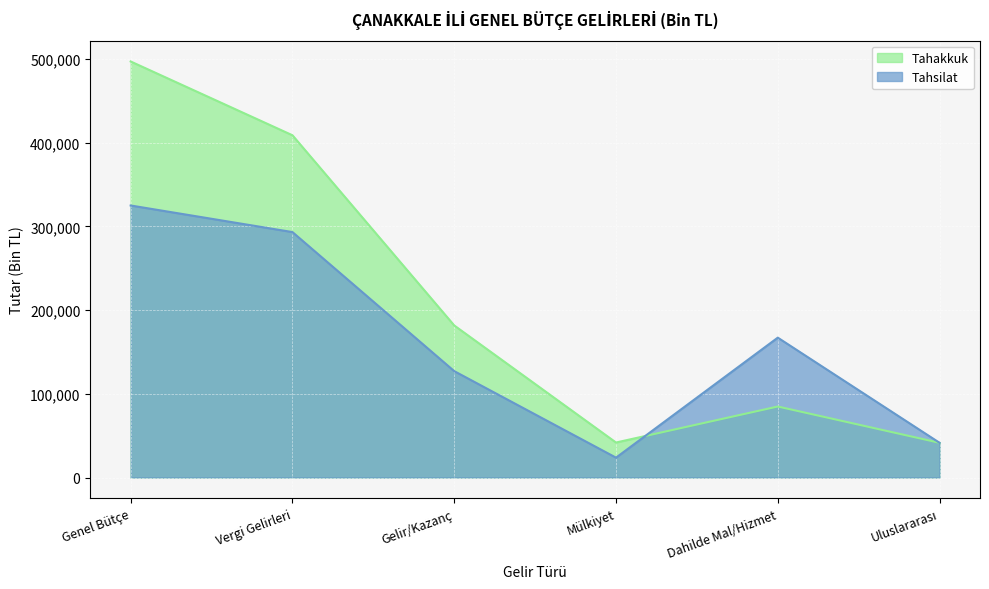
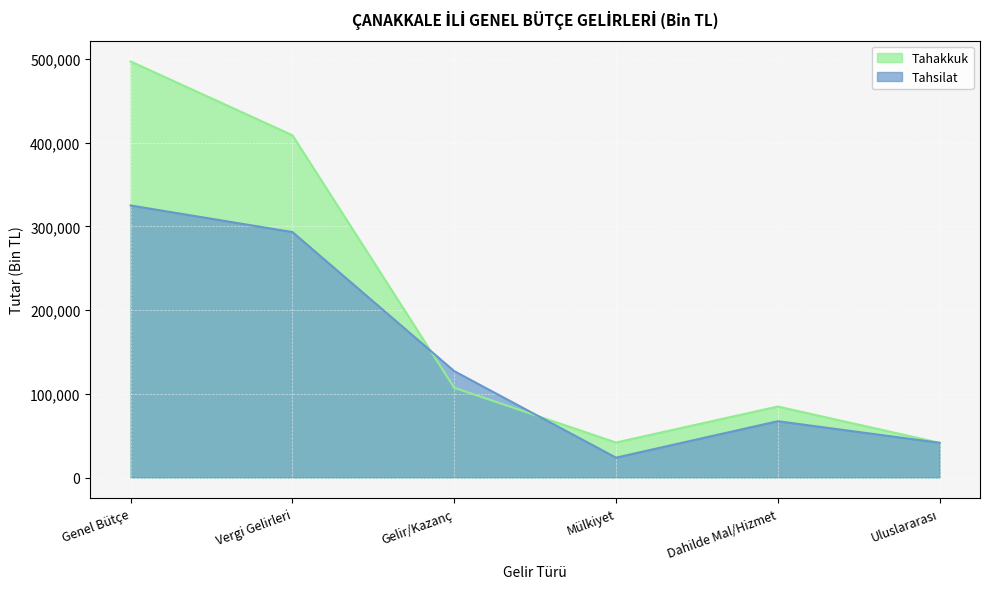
Tahakkuk, Gelir/Kazanç: 180,000 -> 110,000
Tahsilat, Dahilde Mal/Hizmet: 170,000 -> 70,000
